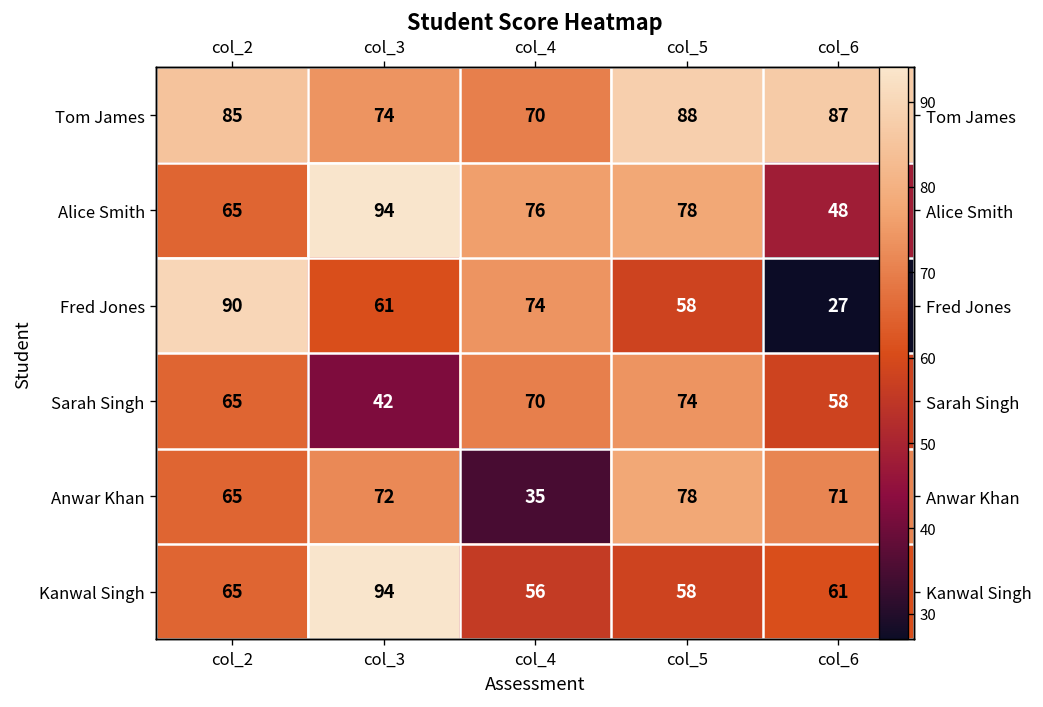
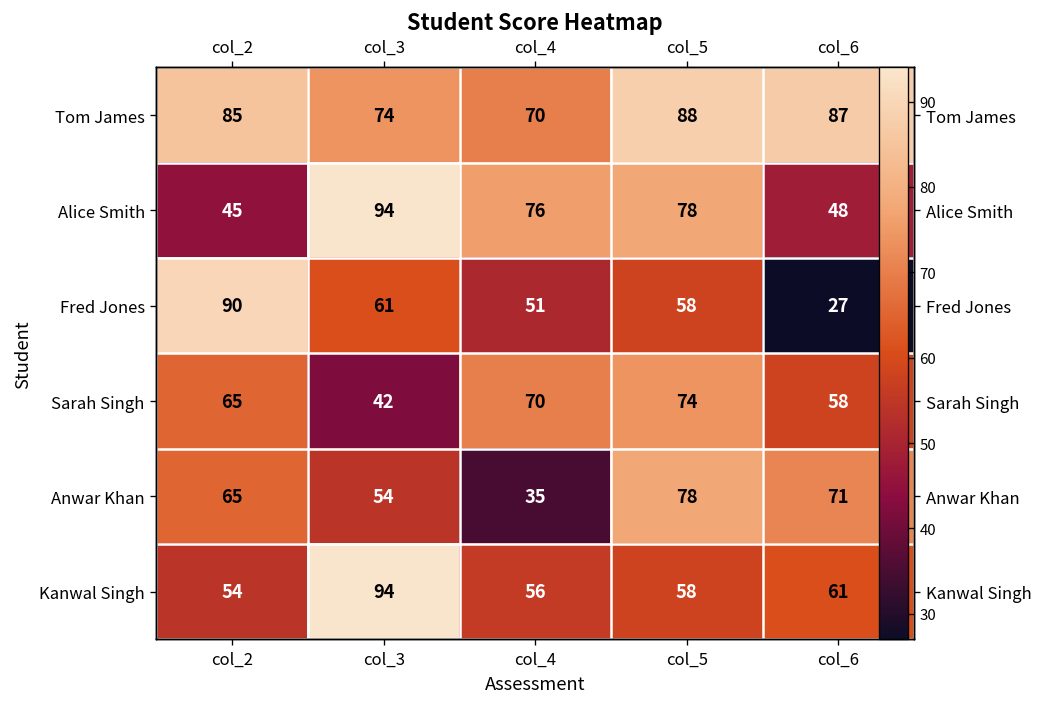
Alice Smith, col_2: 65 -> 45
Fred Jones, col_4: 74 -> 51
Anwar Khan, col_3: 72 -> 54
Kanwal Singh, col_2: 65 -> 54
